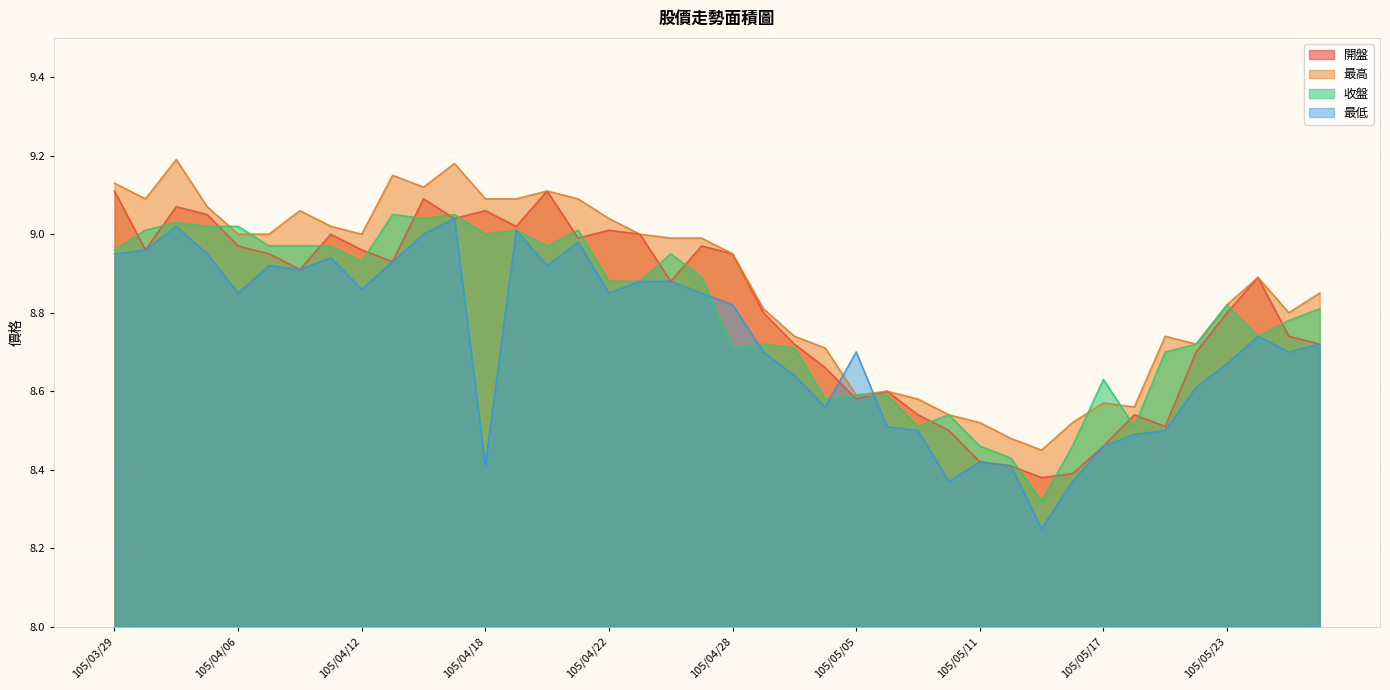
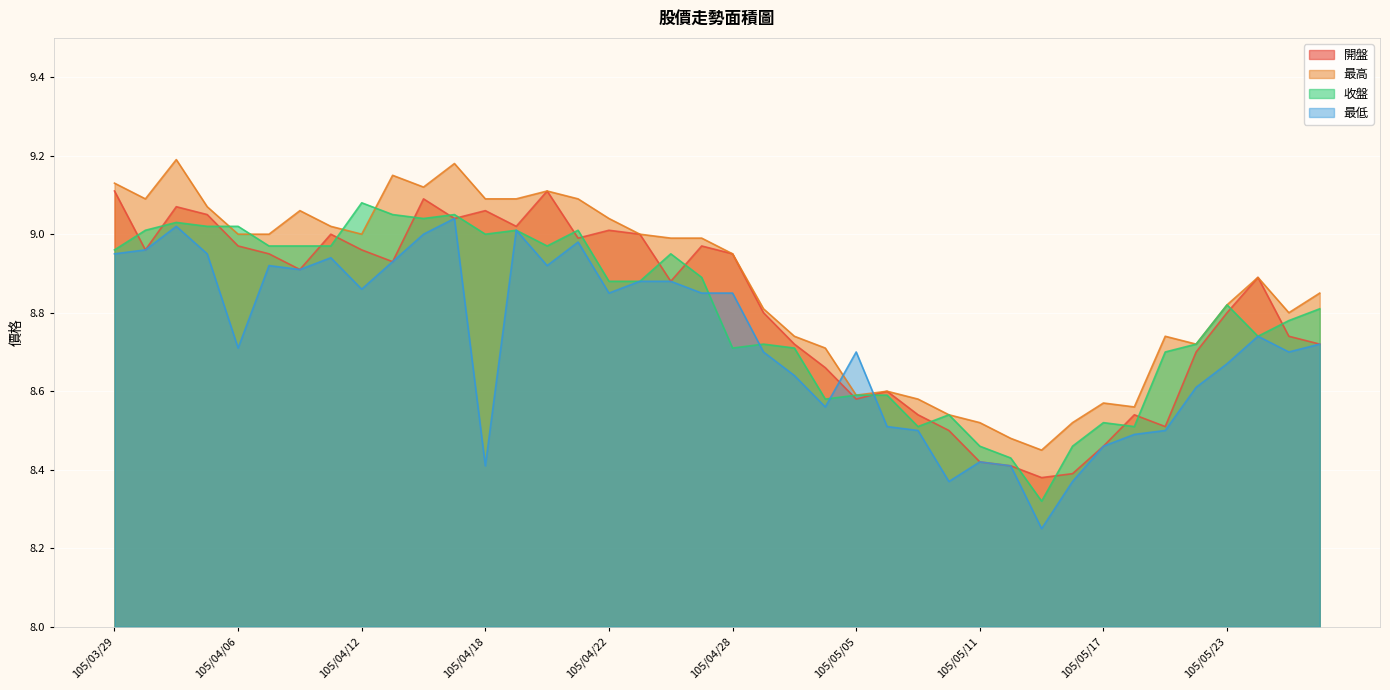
最低, 105/04/06: 8.85 -> 8.71
收盤, 105/04/12: 8.93 -> 9.08
最低, 105/04/28: 8.82 -> 8.85
收盤, 105/05/17: 8.63 -> 8.52
